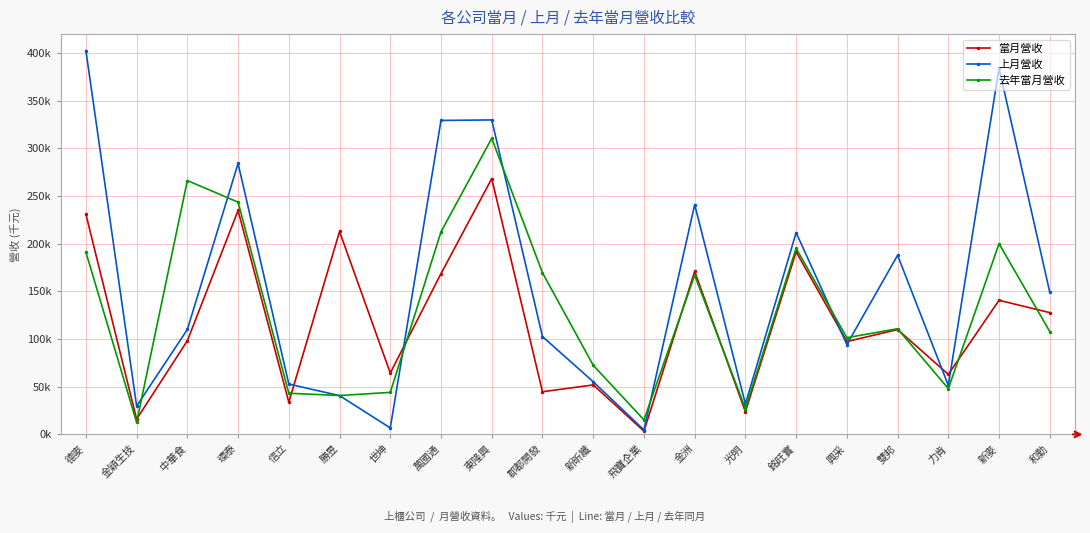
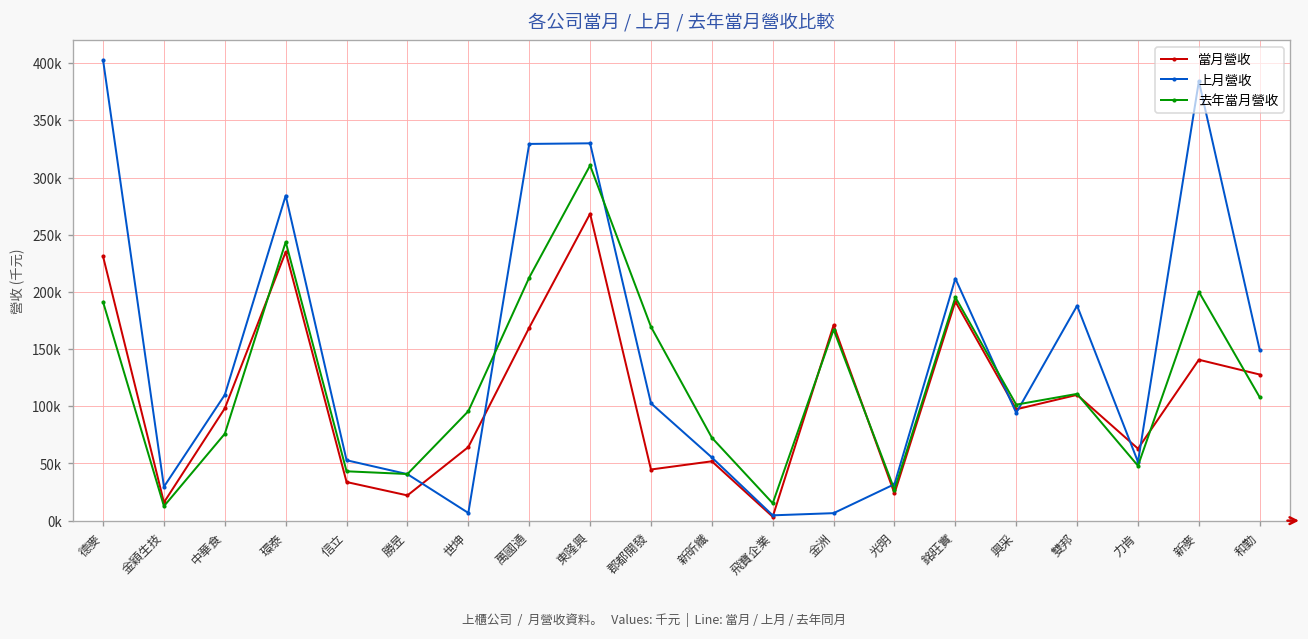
去年當月營收, 中華食: 270000 -> 80000
當月營收, 勝昱: 210000 -> 20000
去年當月營收, 世坤: 40000 -> 100000
上月營收, 金洲: 240000 -> 10000
